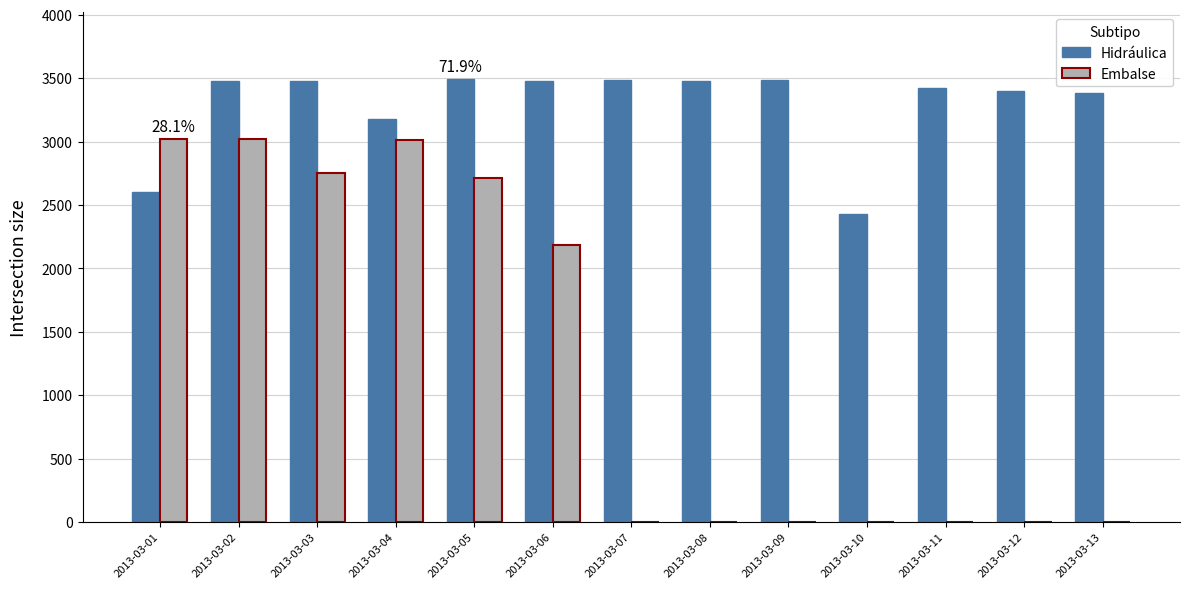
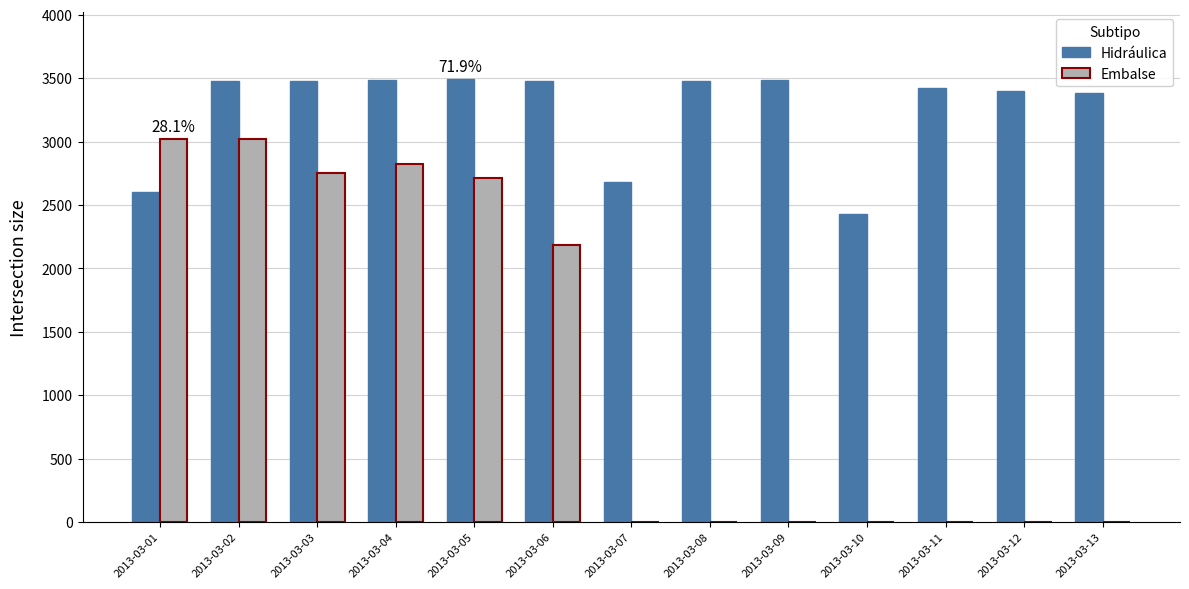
Hidráulica, 2013-03-04: 3180 -> 3490
Embalse, 2013-03-04: 3010 -> 2820
Hidráulica, 2013-03-07: 3490 -> 2680
